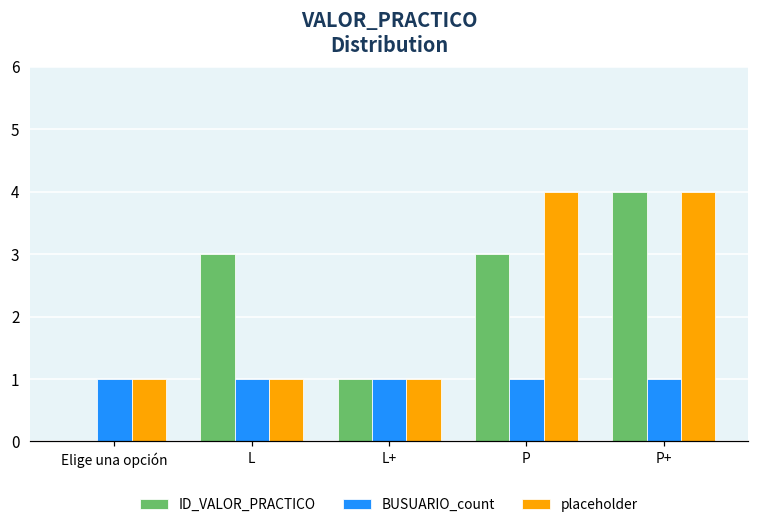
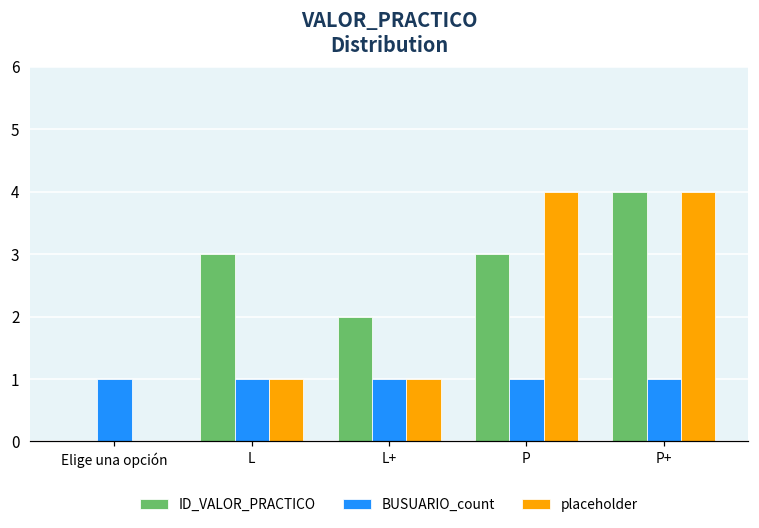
placeholder, Elige una opción: 1 -> 0
ID_VALOR_PRACTICO, L+: 1 -> 2
